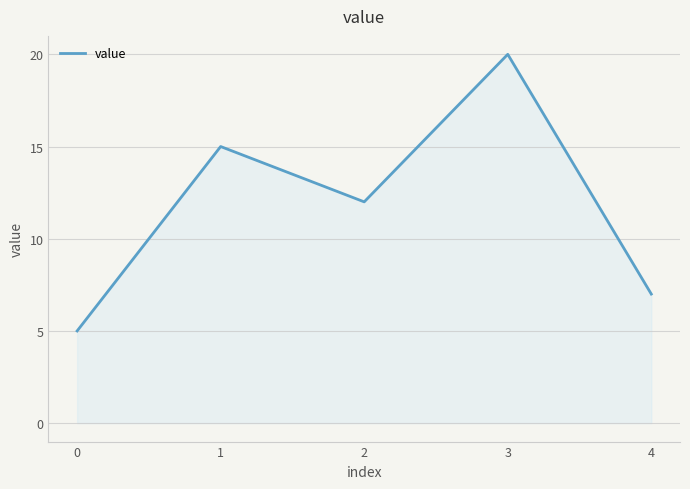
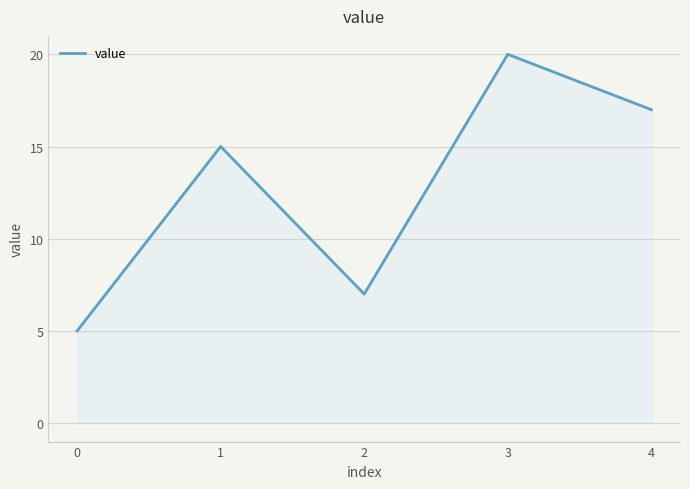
2: 12 -> 7
4: 7 -> 17
